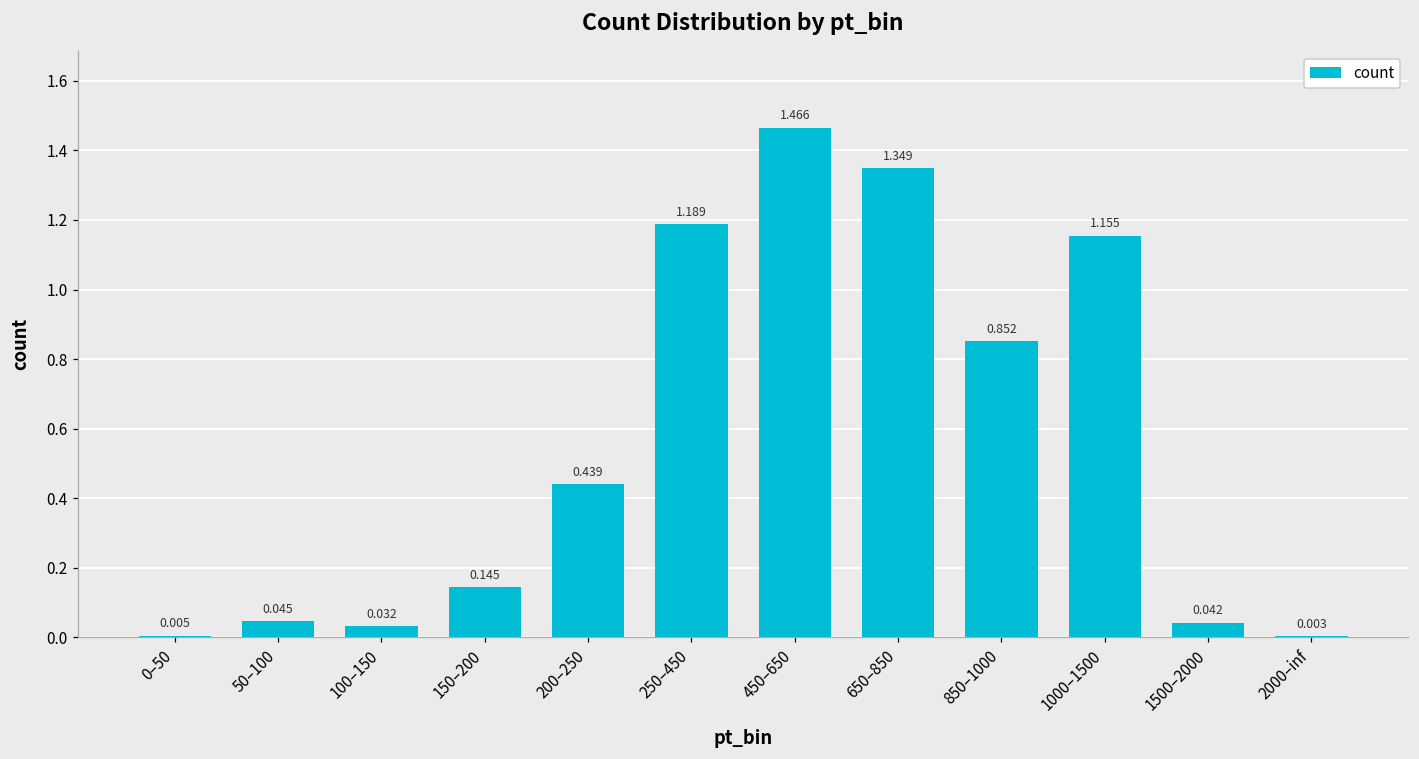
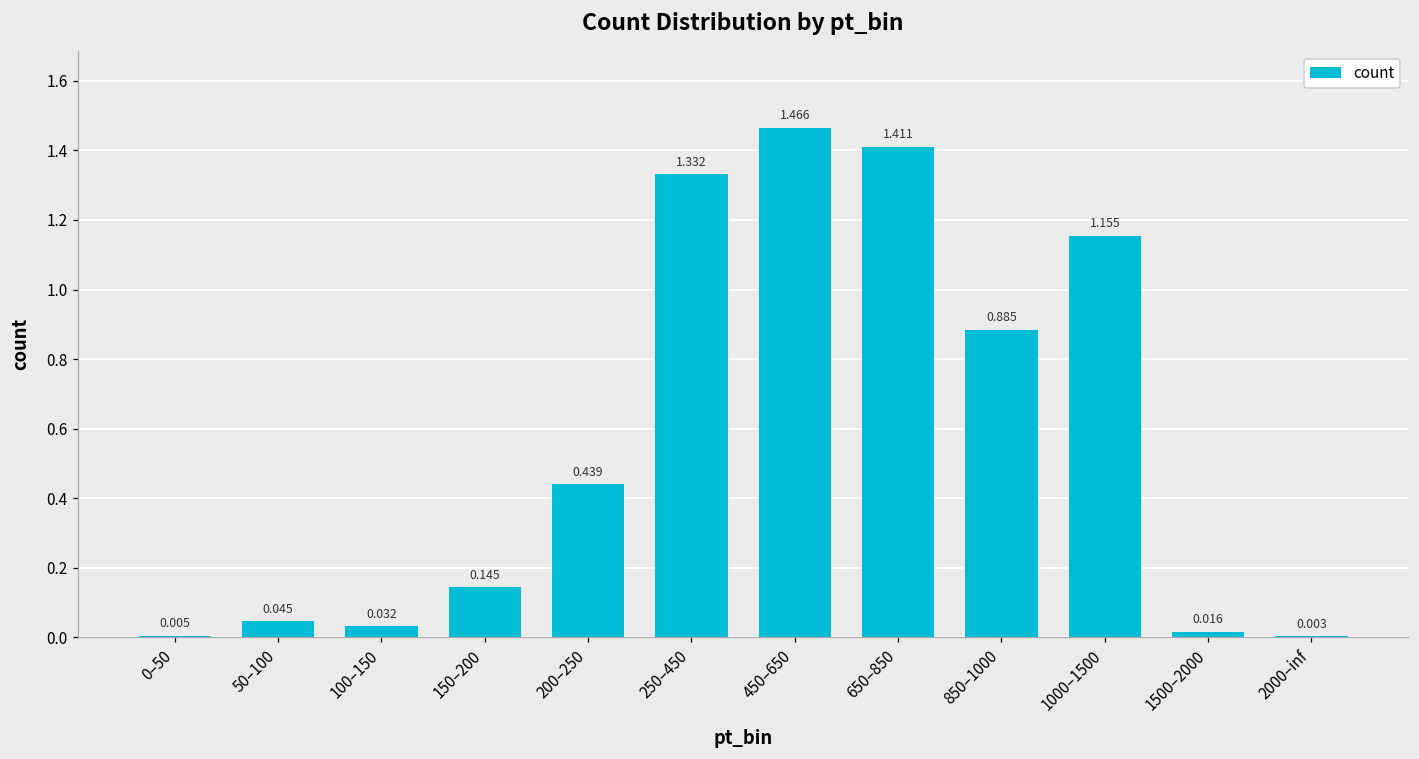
250–450: 1.189 -> 1.332
650–850: 1.349 -> 1.411
850–1000: 0.852 -> 0.885
1500–2000: 0.042 -> 0.016
